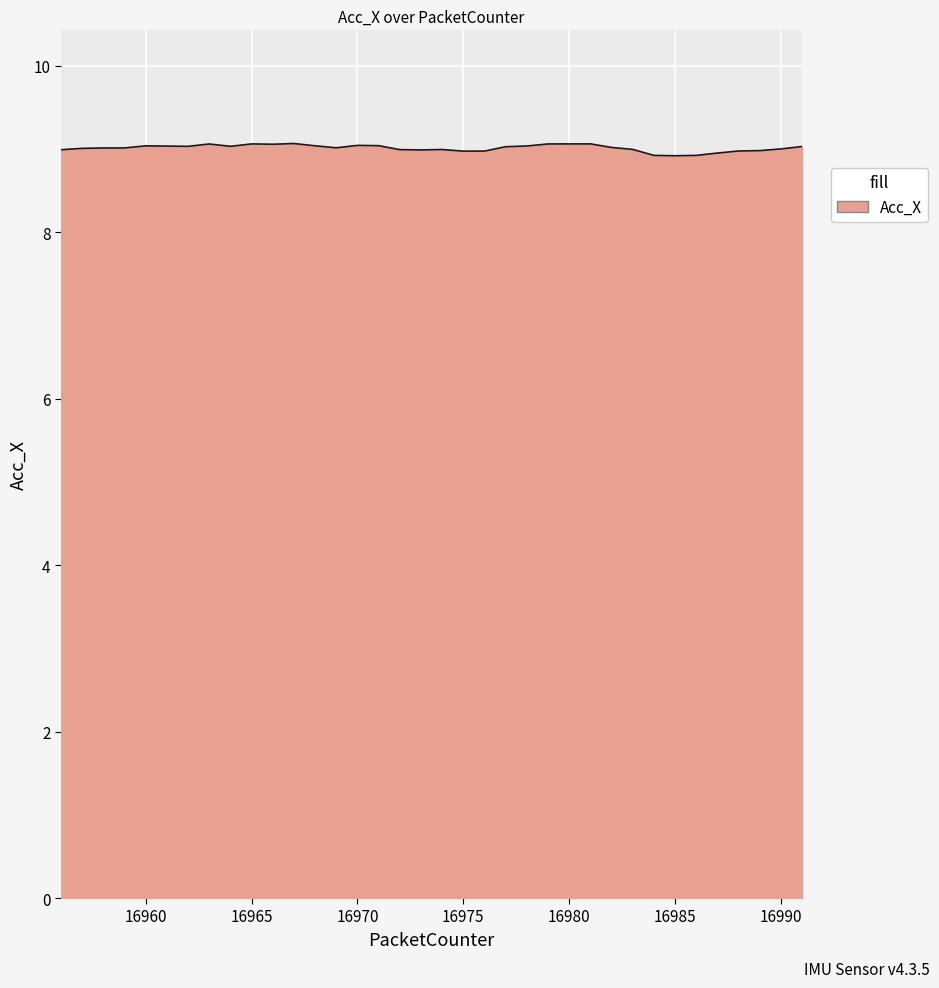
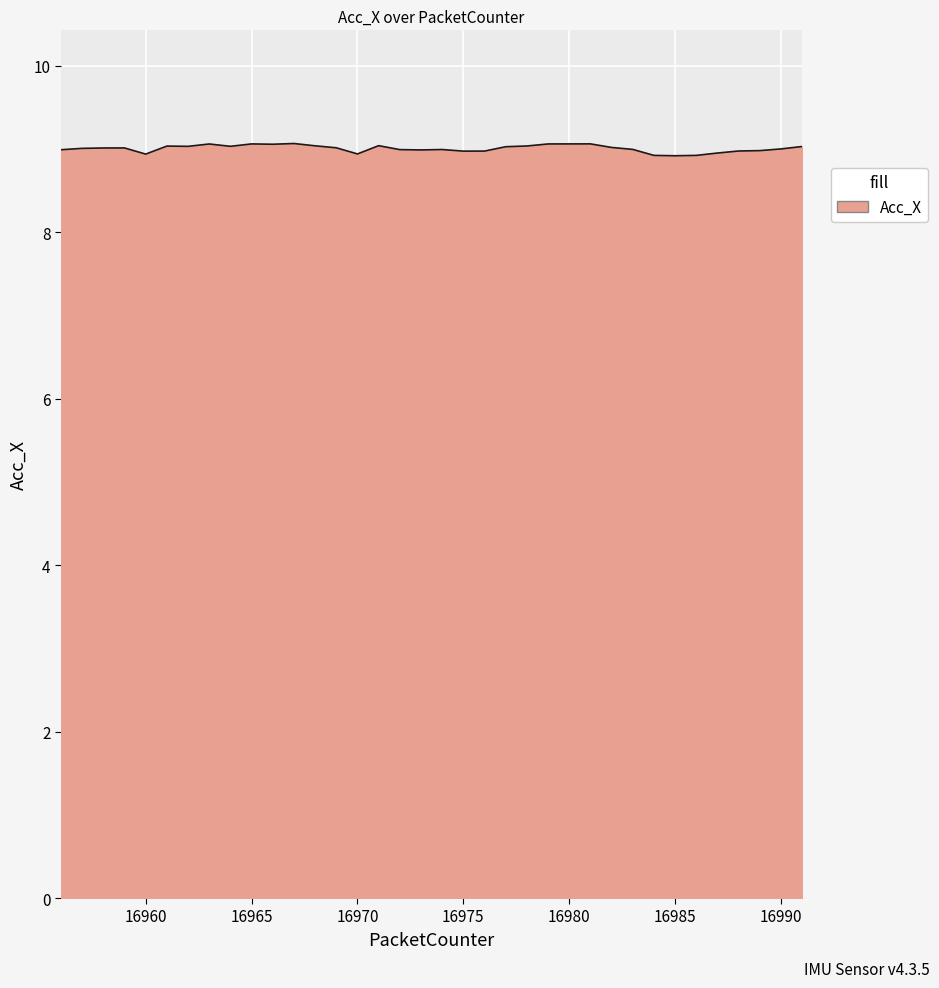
16960: 9.0 -> 8.9
16970: 9.0 -> 8.9
